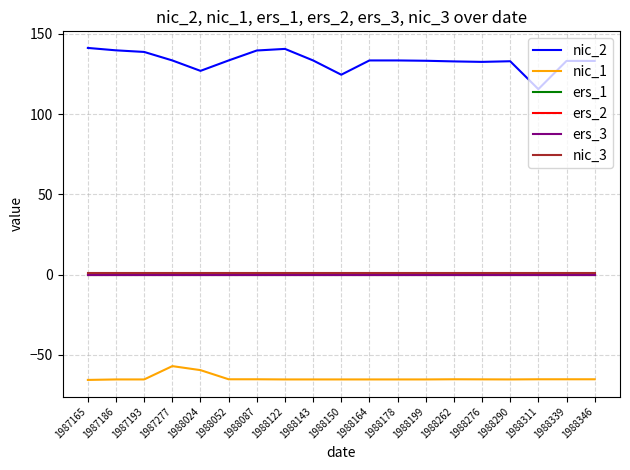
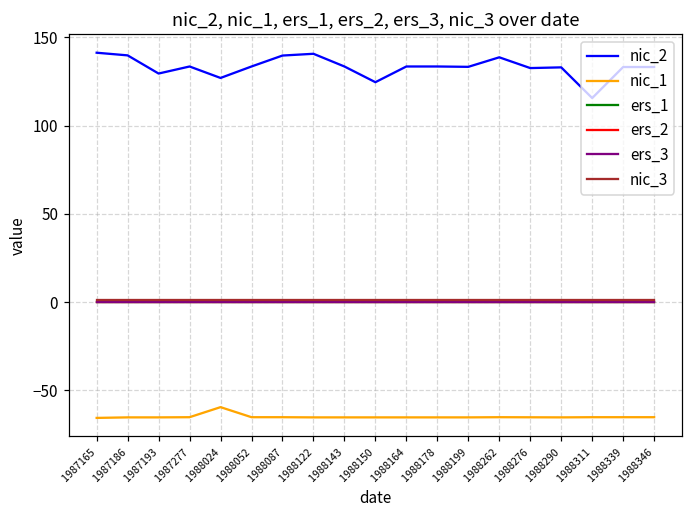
nic_2, 1987193: 139 -> 130
nic_1, 1987277: -57 -> -65
nic_2, 1988262: 133 -> 139
